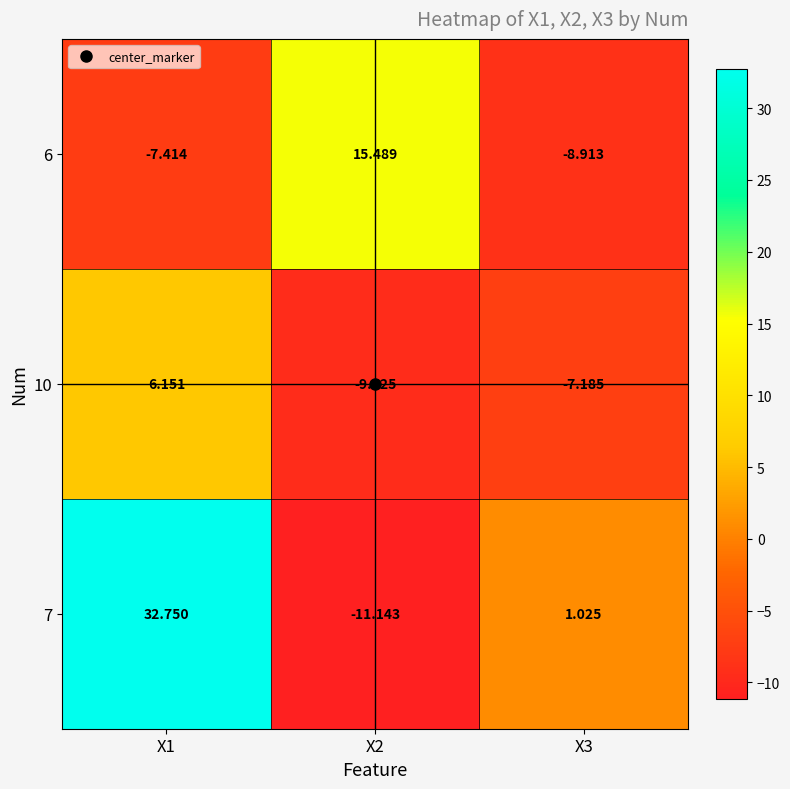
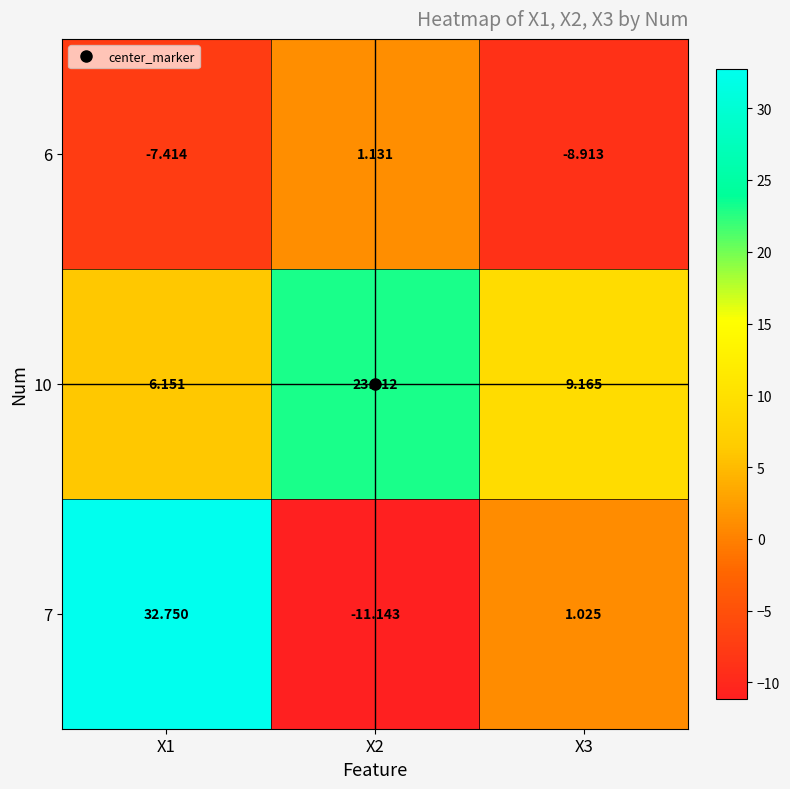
6, X2: 15.489 -> 1.131
10, X2: -9.525 -> 23.012
10, X3: -7.185 -> 9.165
